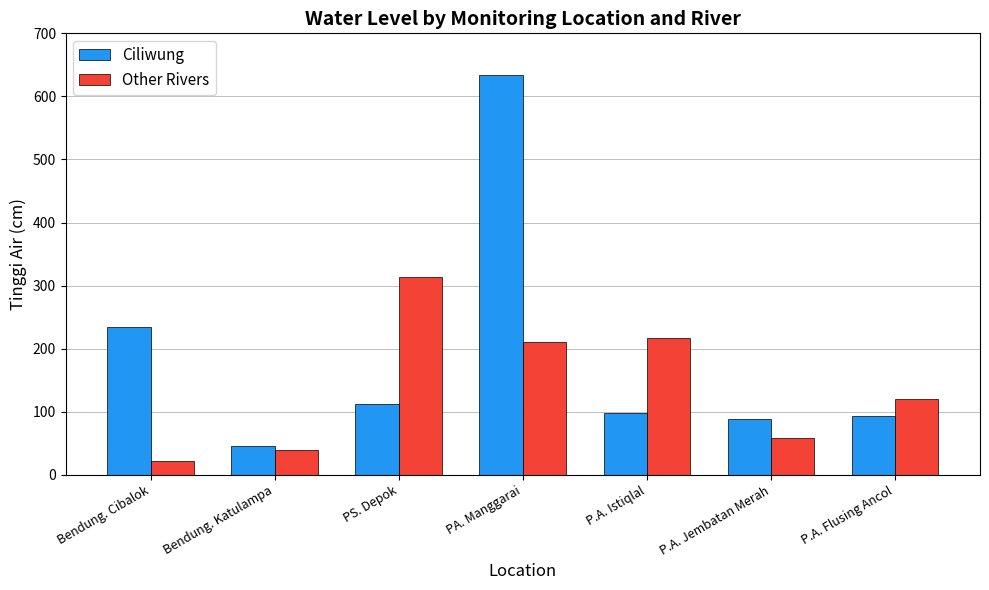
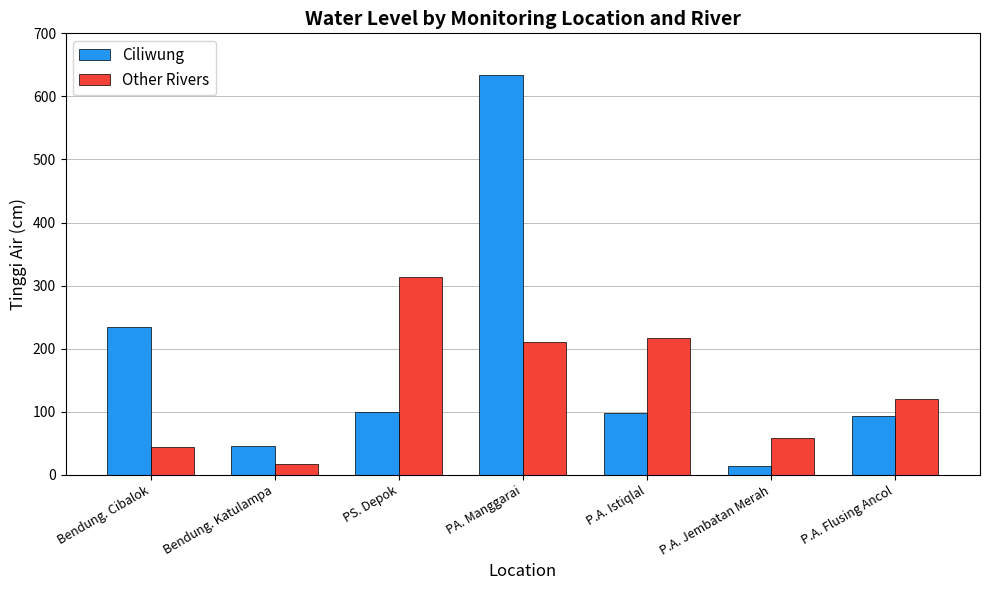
Other Rivers, Bendung. Cibalok: 20 -> 40
Other Rivers, Bendung. Katulampa: 40 -> 20
Ciliwung, PS. Depok: 110 -> 100
Ciliwung, P.A. Jembatan Merah: 90 -> 10
